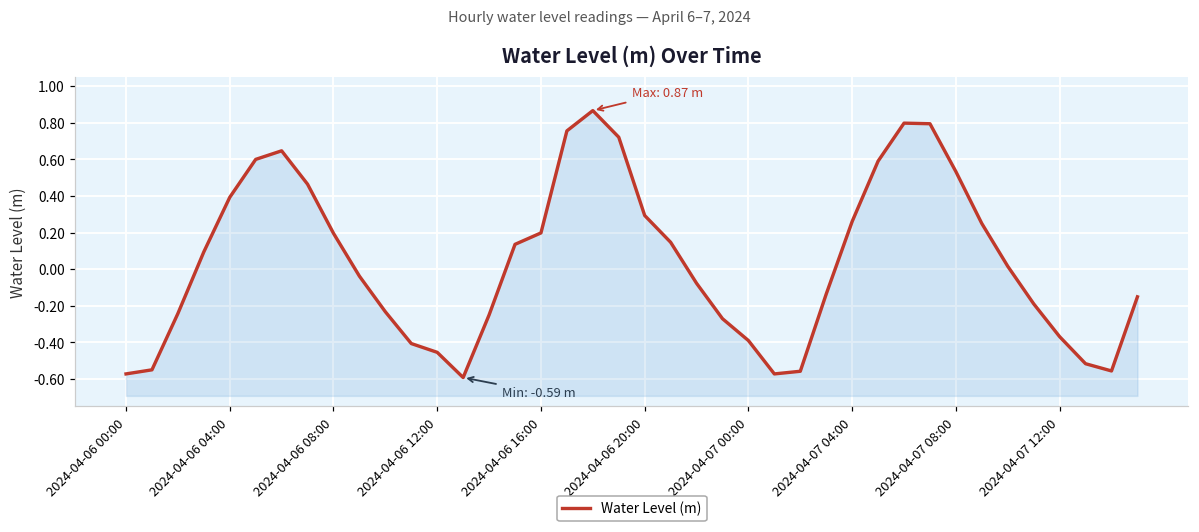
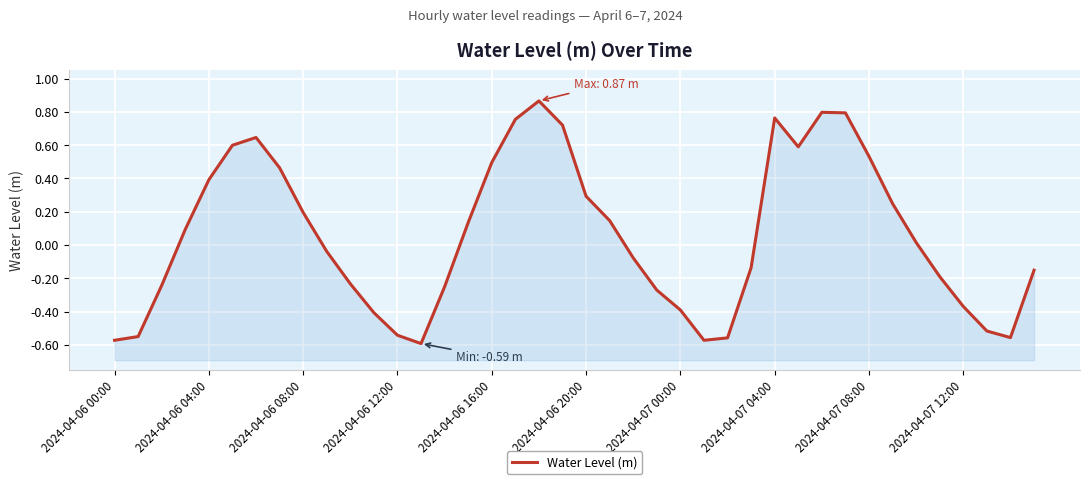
2024-04-06 12:00: -0.45 -> -0.54
2024-04-06 16:00: 0.20 -> 0.50
2024-04-07 04:00: 0.26 -> 0.76
